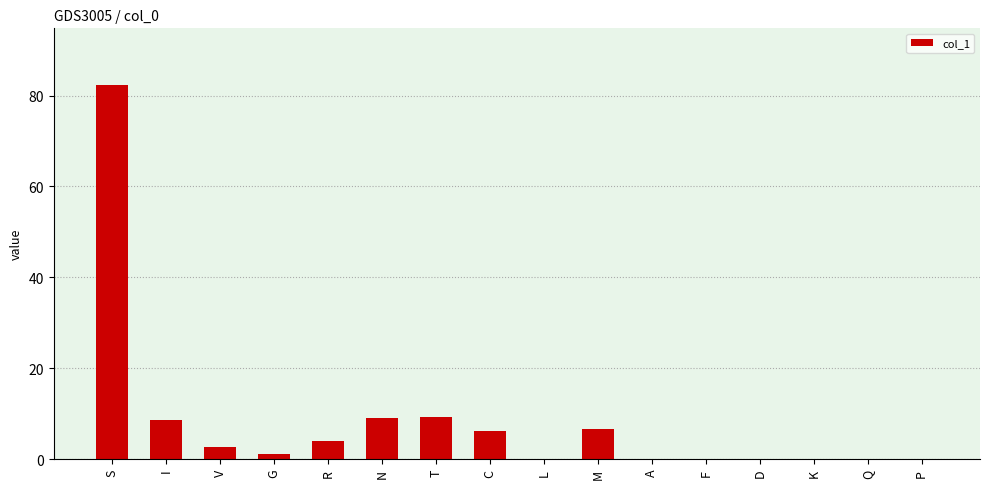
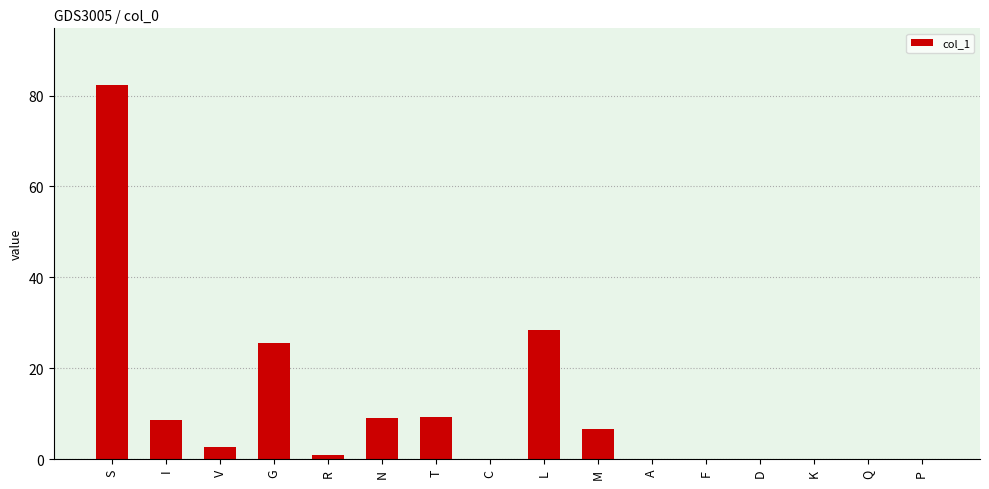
G: 1 -> 26
R: 4 -> 1
C: 6 -> 0
L: 0 -> 28
